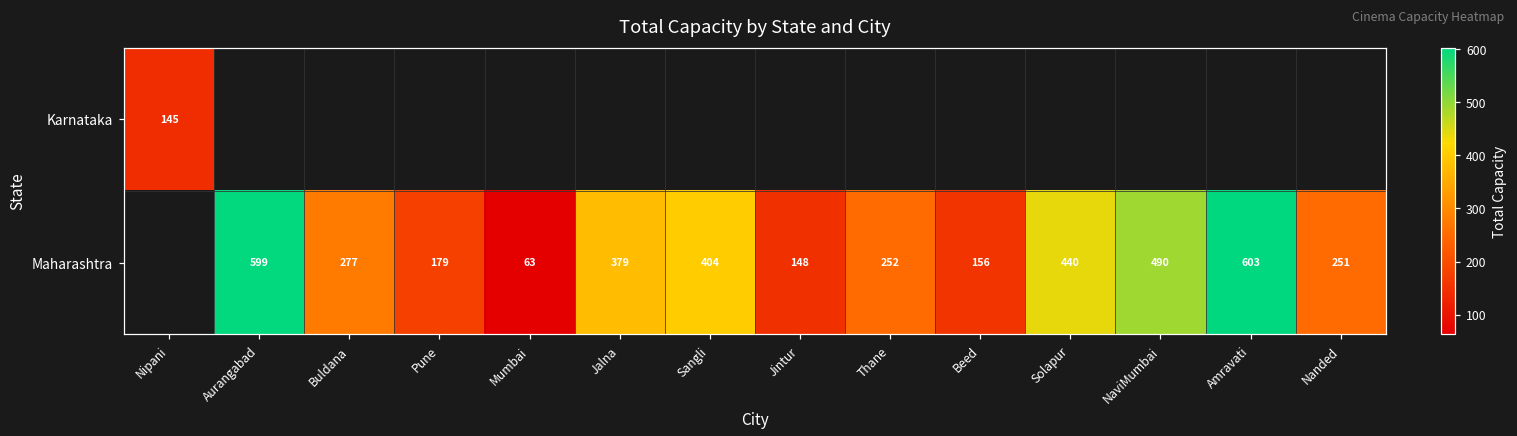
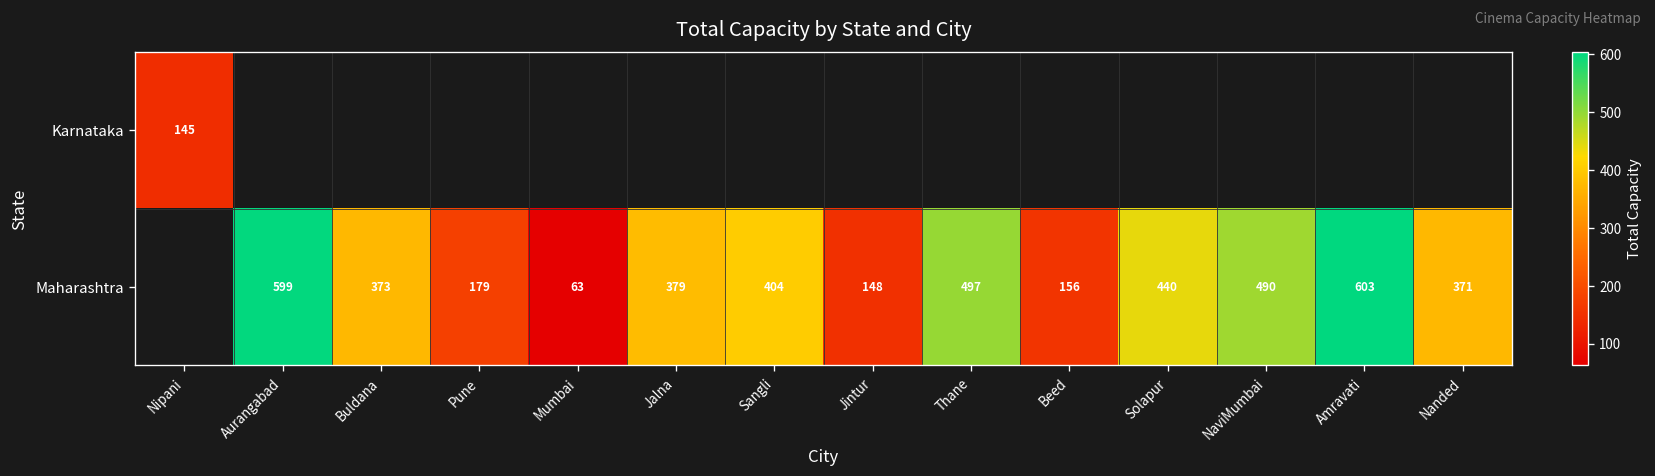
Maharashtra, Buldana: 277 -> 373
Maharashtra, Thane: 252 -> 497
Maharashtra, Nanded: 251 -> 371
